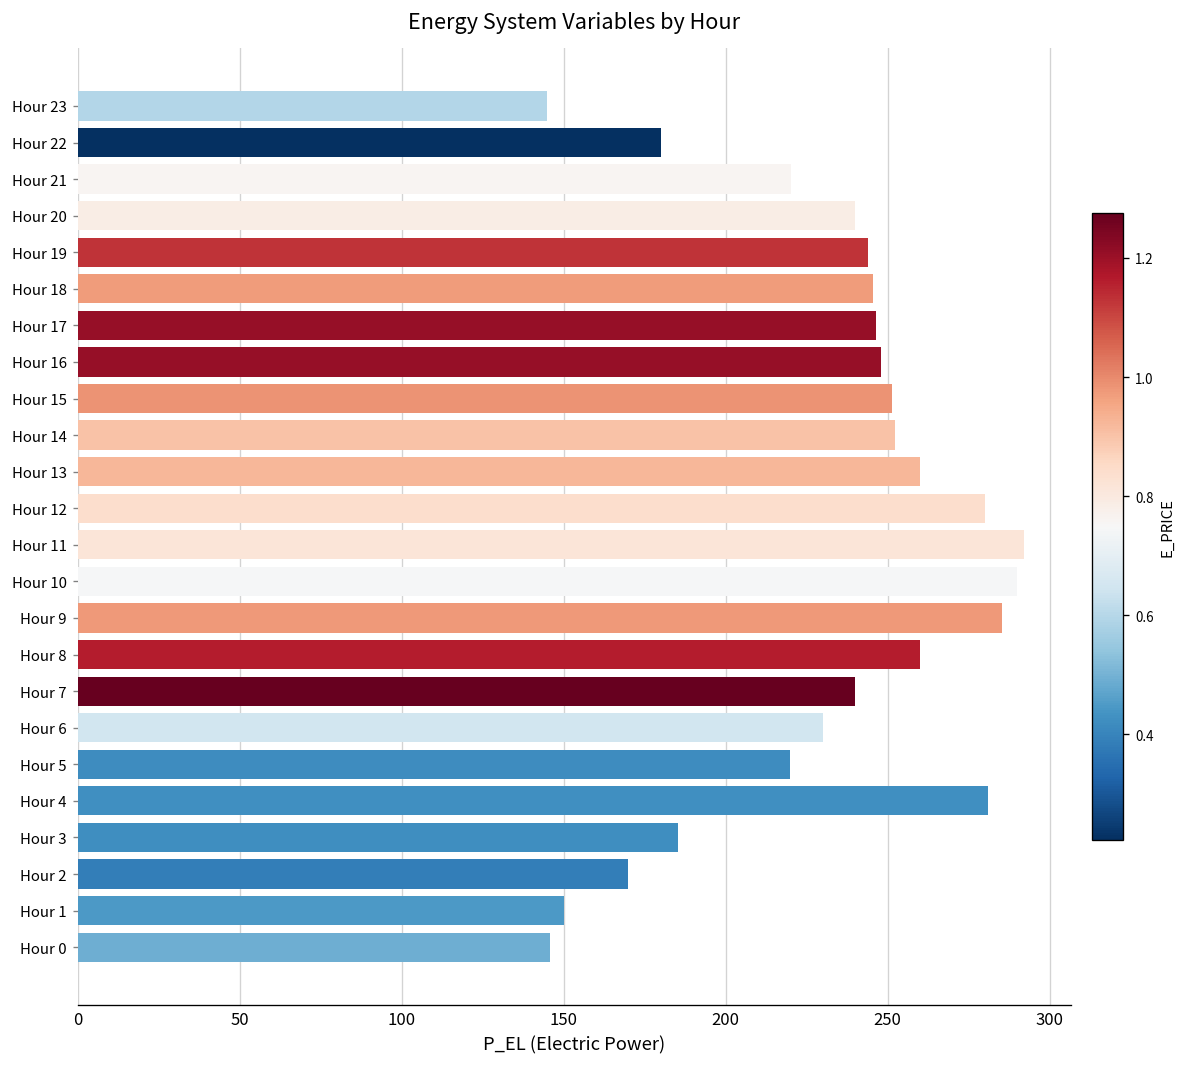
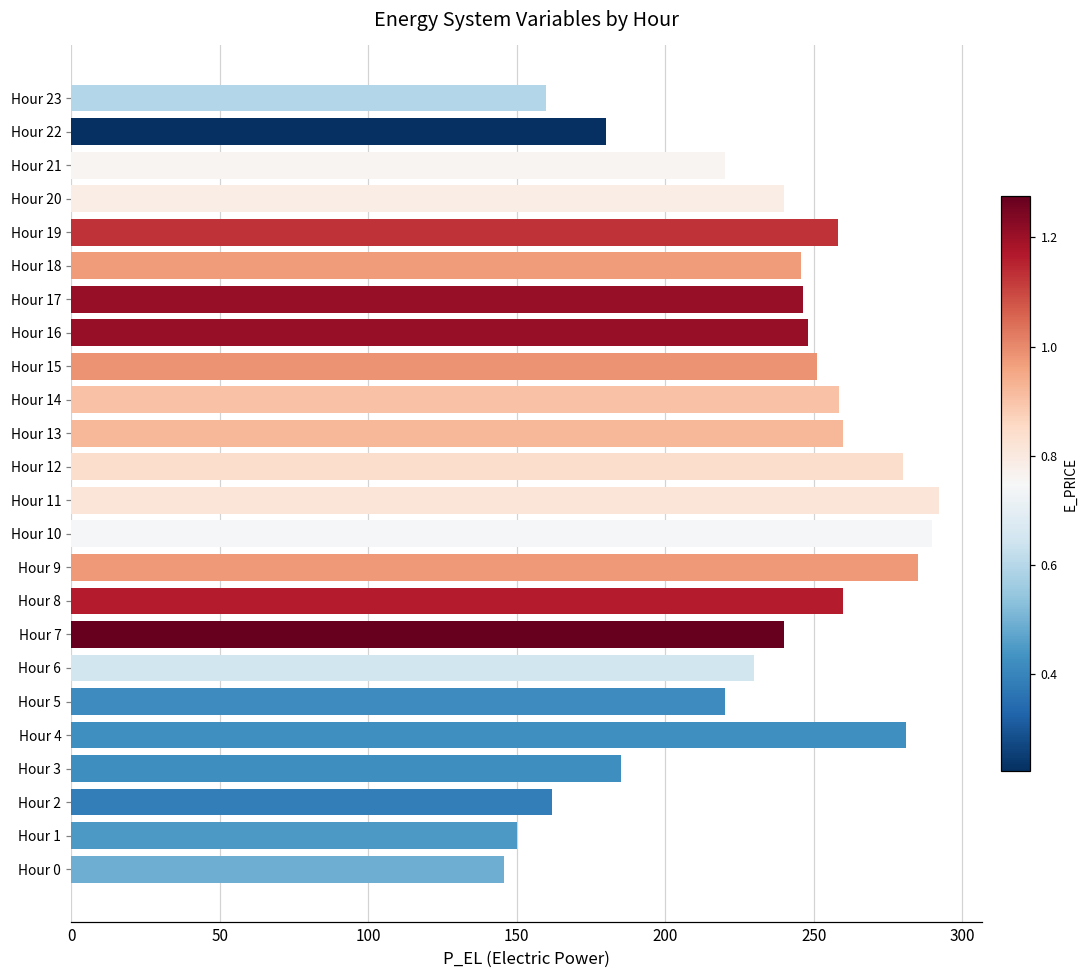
Hour 23: 145 -> 160
Hour 19: 244 -> 258
Hour 14: 252 -> 258
Hour 2: 170 -> 162
